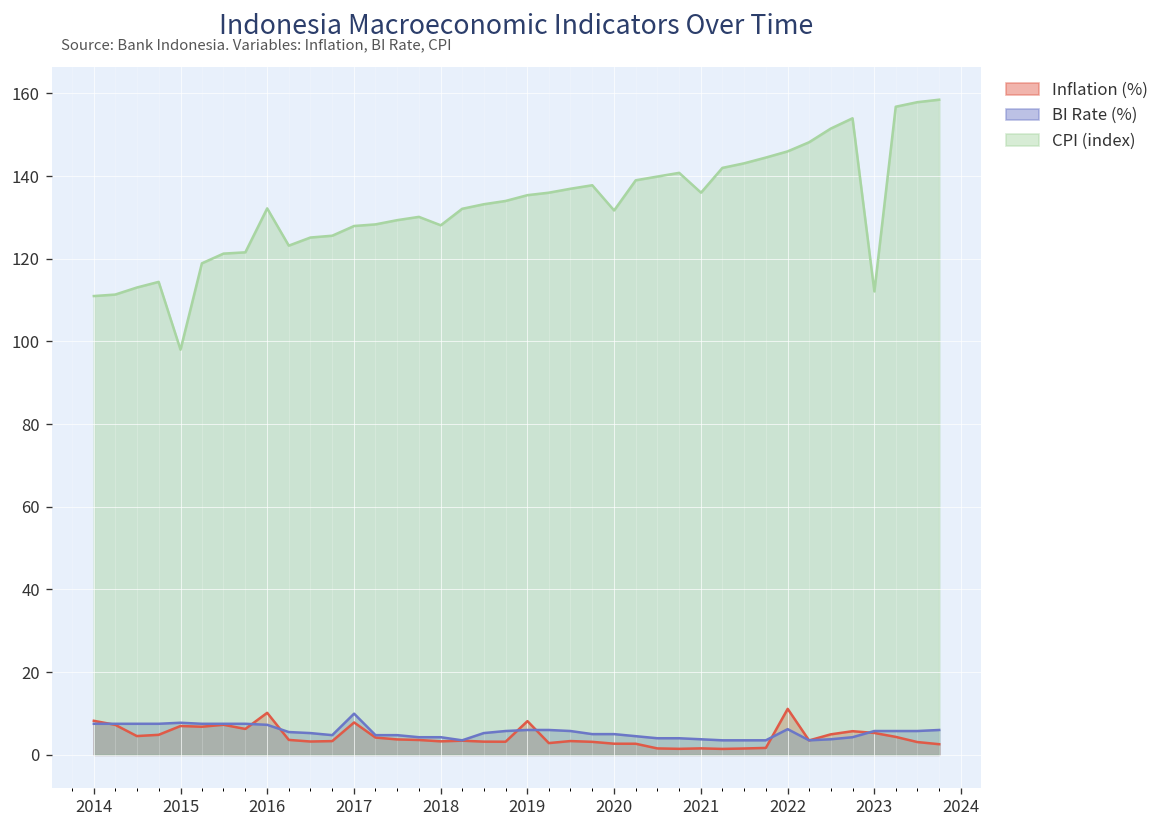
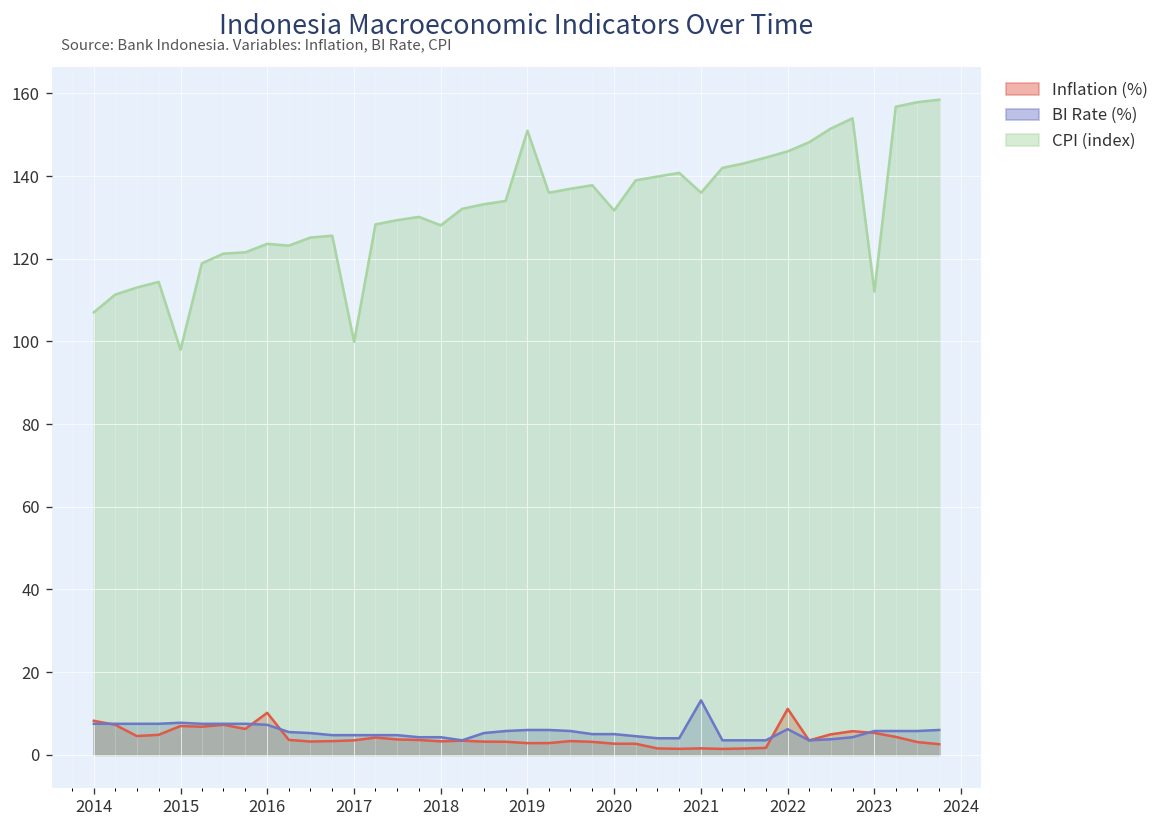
CPI (index), 2014: 111 -> 107
CPI (index), 2016: 132 -> 124
Inflation (%), 2017: 8 -> 3
BI Rate (%), 2017: 10 -> 5
CPI (index), 2017: 128 -> 100
Inflation (%), 2019: 8 -> 3
CPI (index), 2019: 135 -> 151
BI Rate (%), 2021: 4 -> 13
